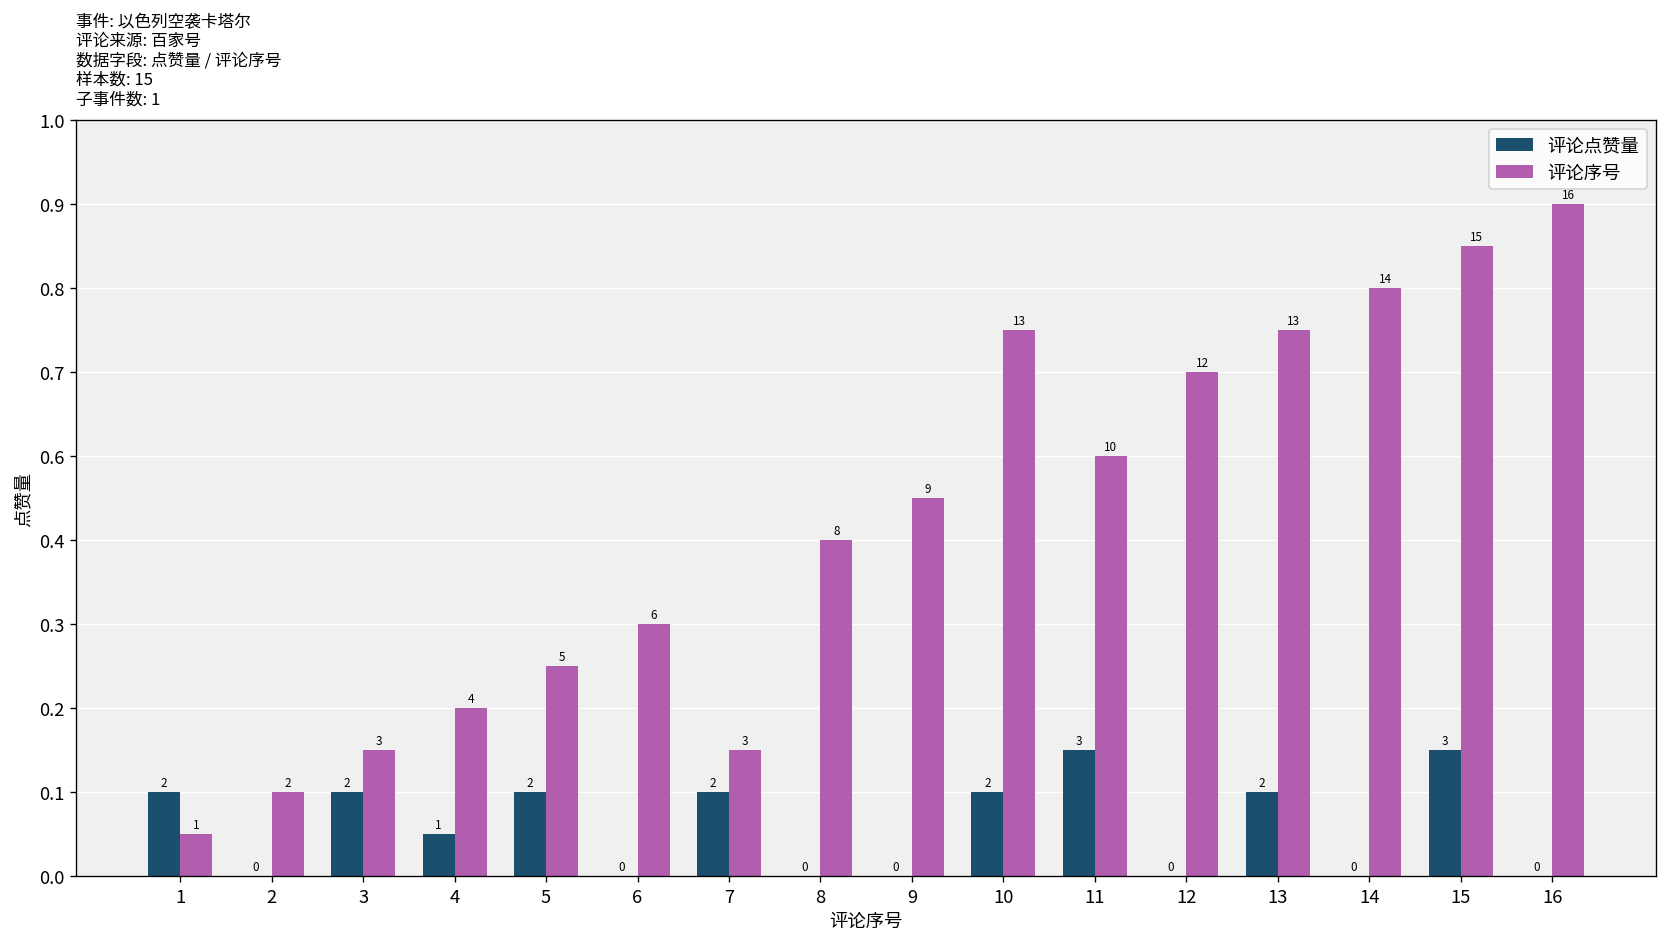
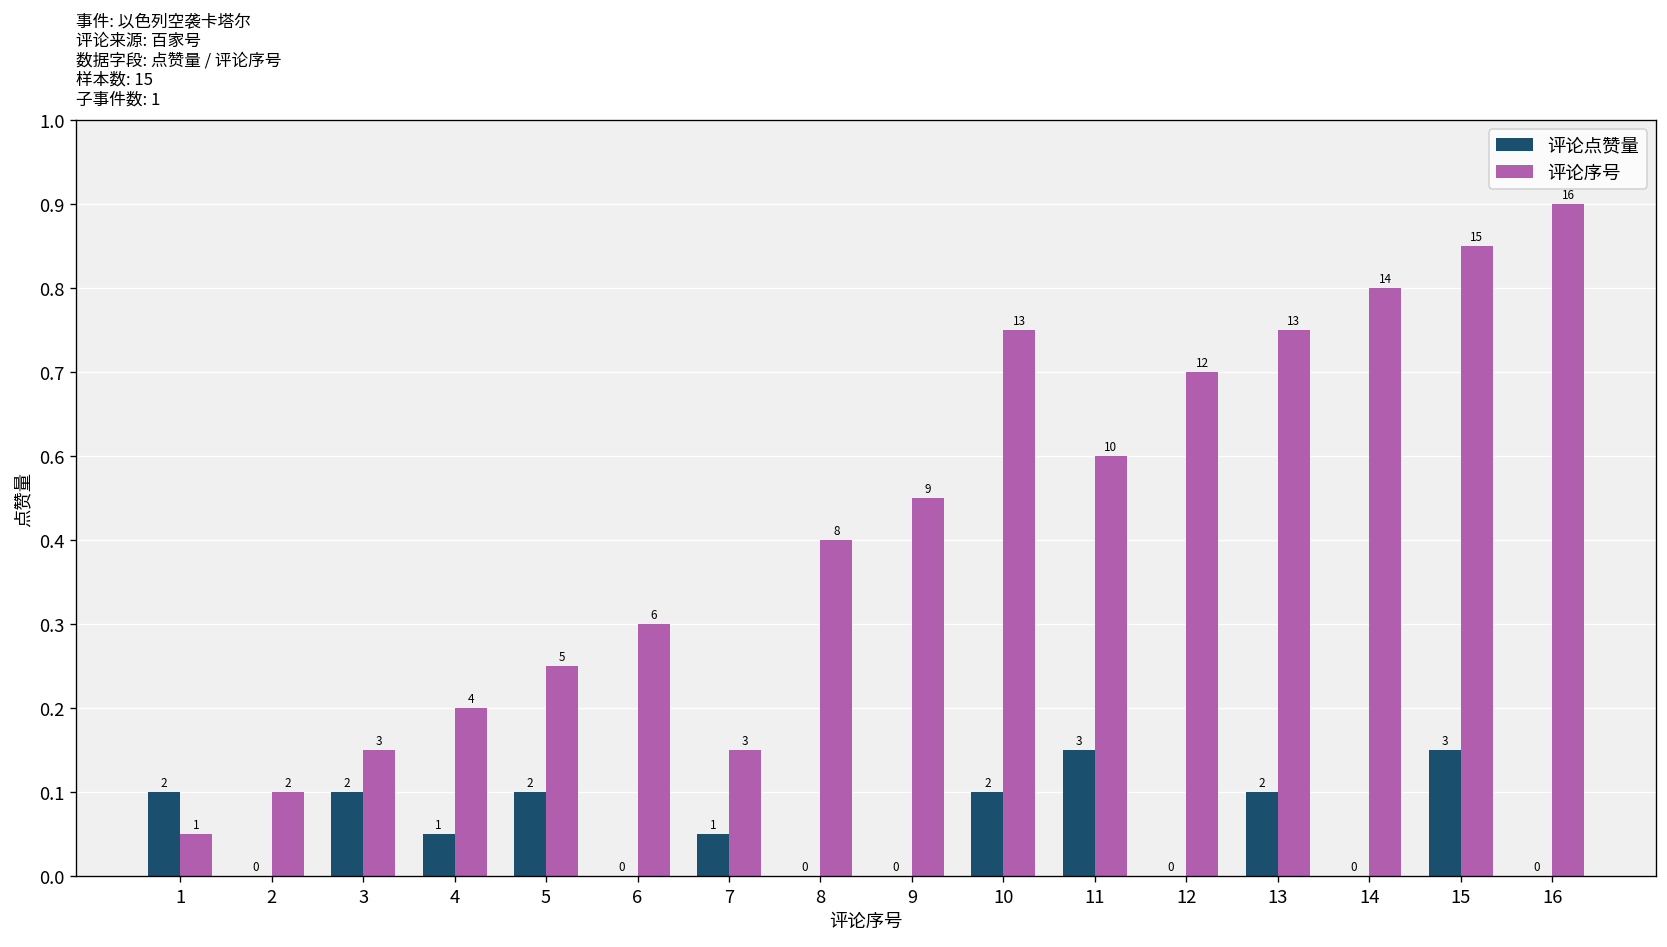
评论点赞量, 7: 2 -> 1
